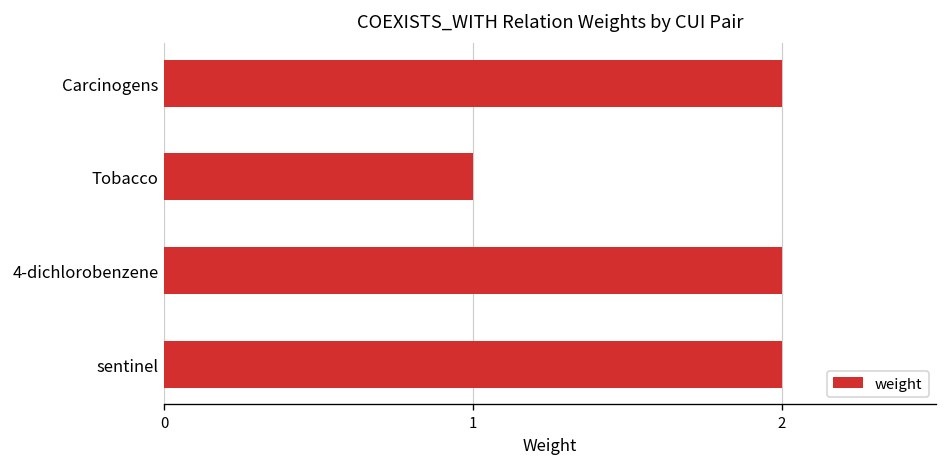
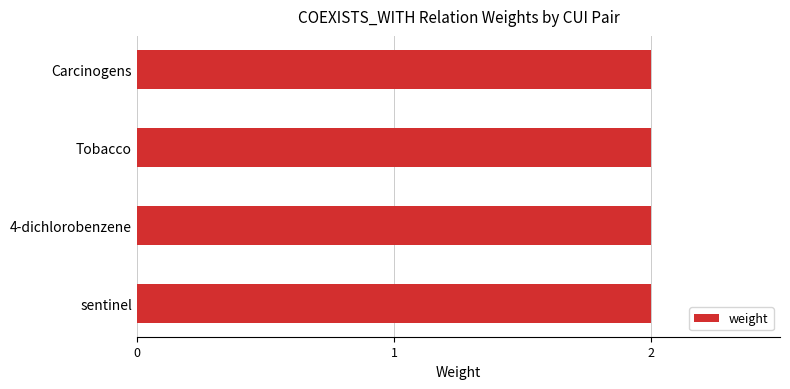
Tobacco: 1 -> 2
